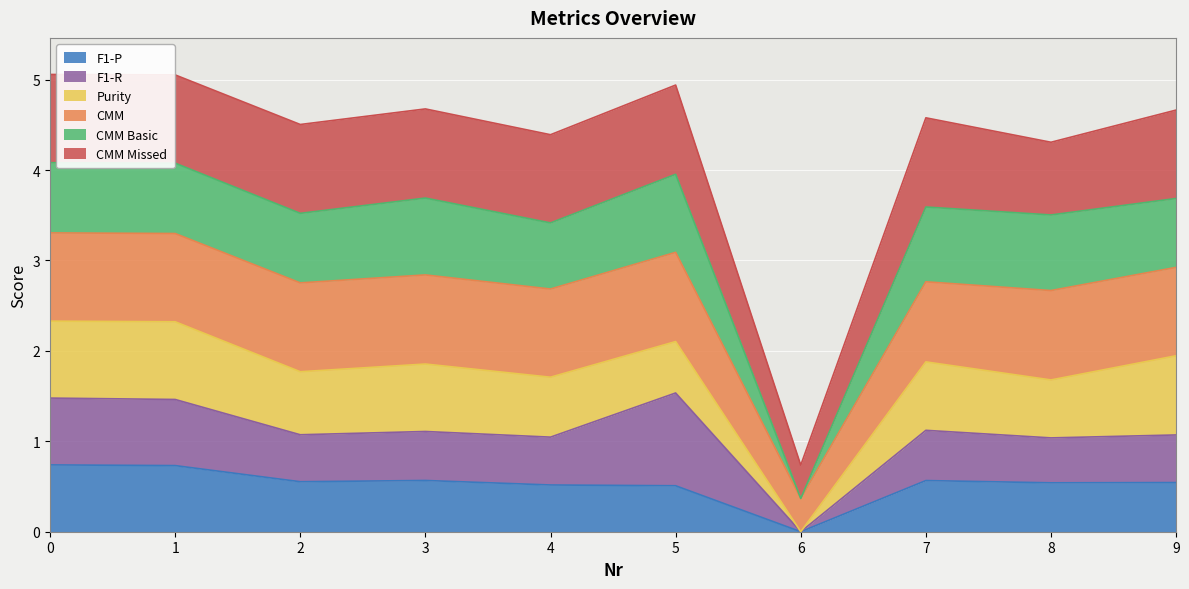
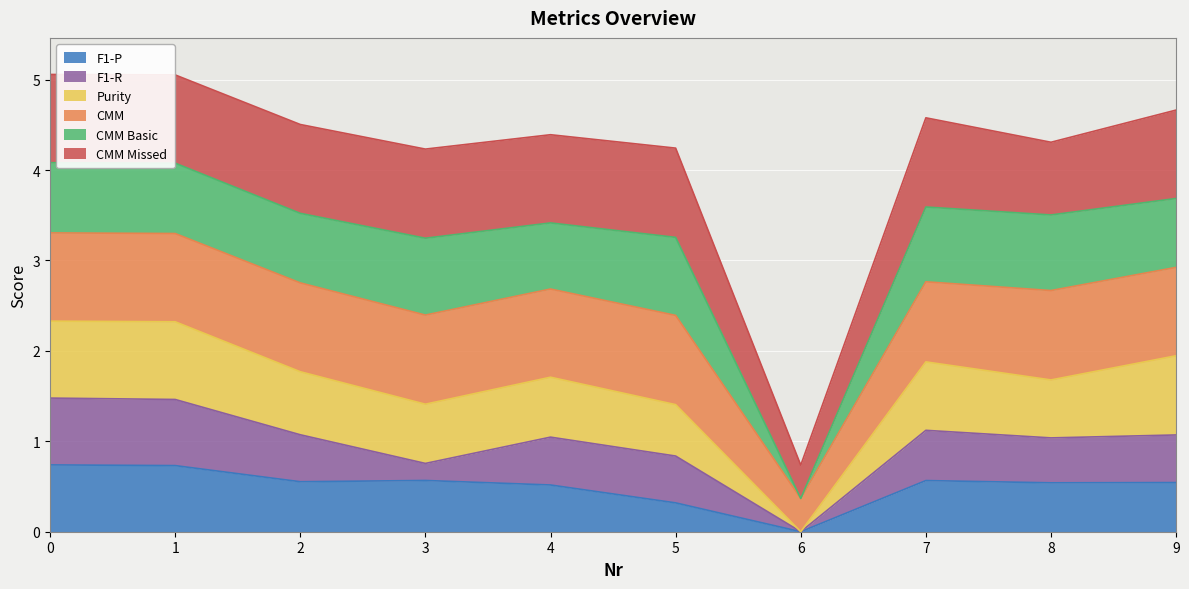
F1-R, 3: 0.5 -> 0.2
Purity, 3: 0.75 -> 0.65
F1-P, 5: 0.5 -> 0.3
F1-R, 5: 1.0 -> 0.5
